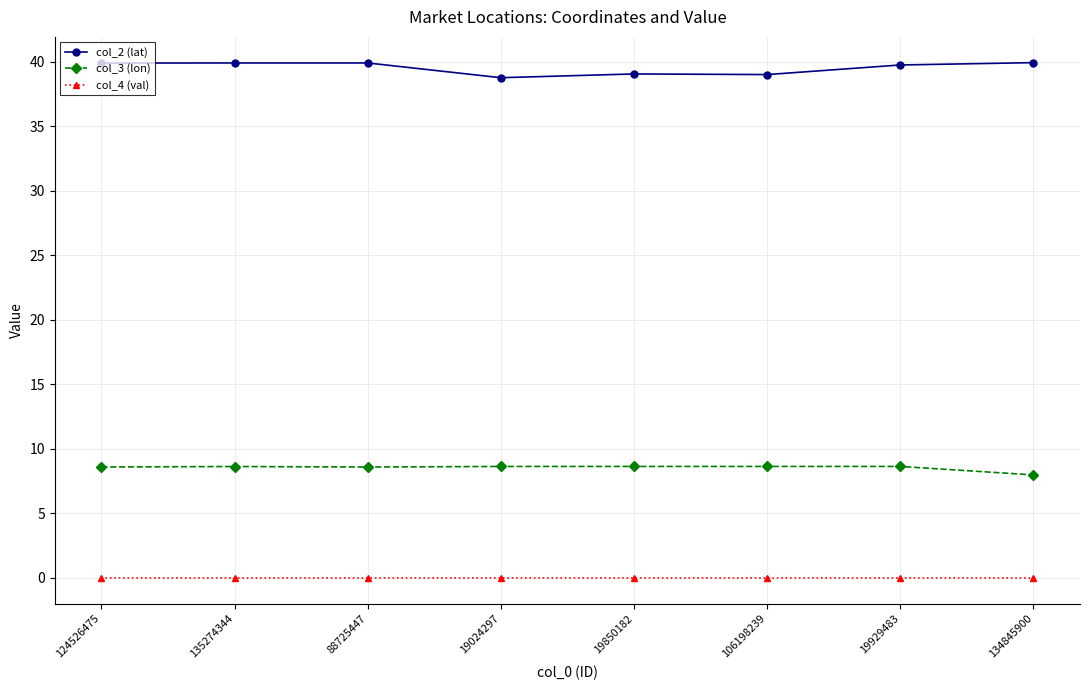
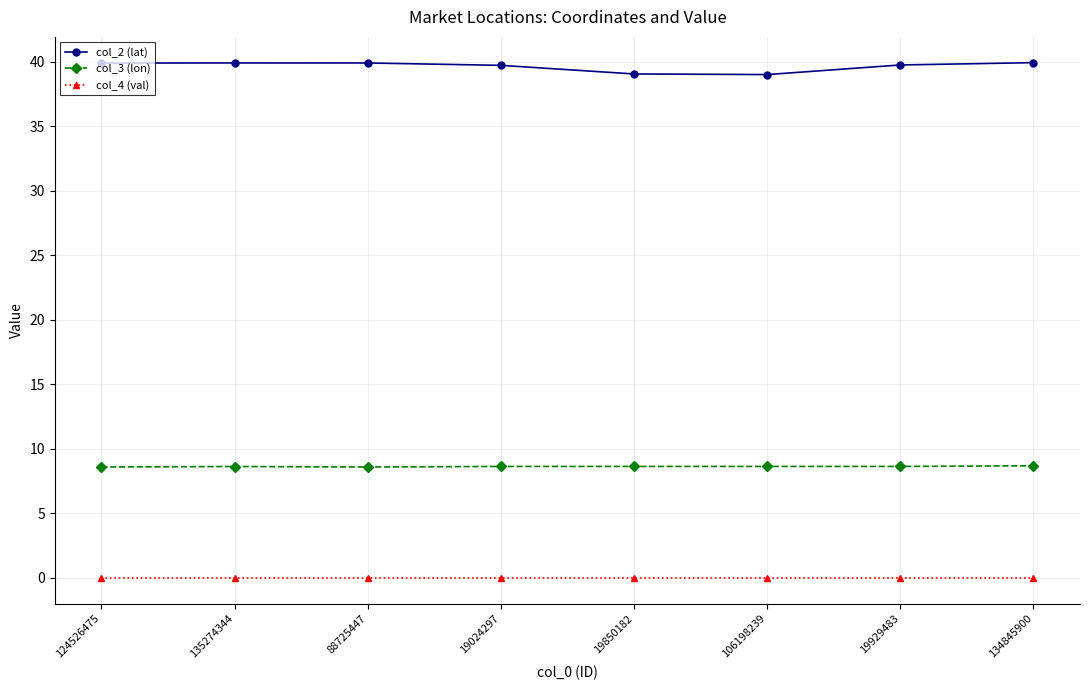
col_2 (lat), 19024297: 38.8 -> 39.7
col_3 (lon), 134845900: 8.0 -> 8.7
